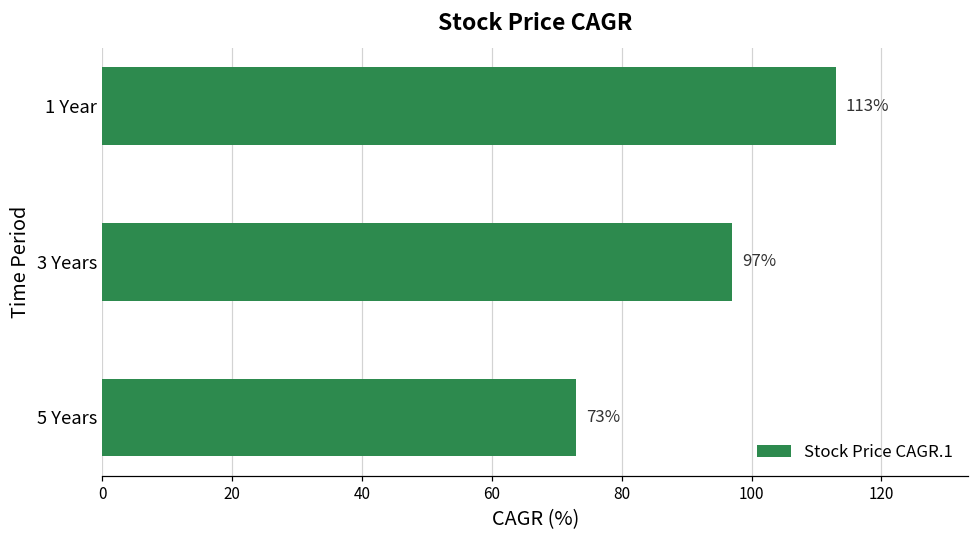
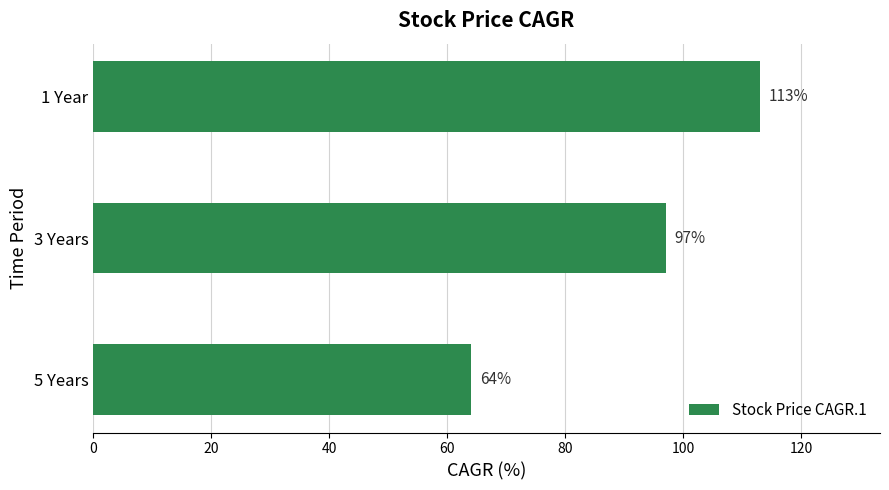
5 Years: 73% -> 64%
